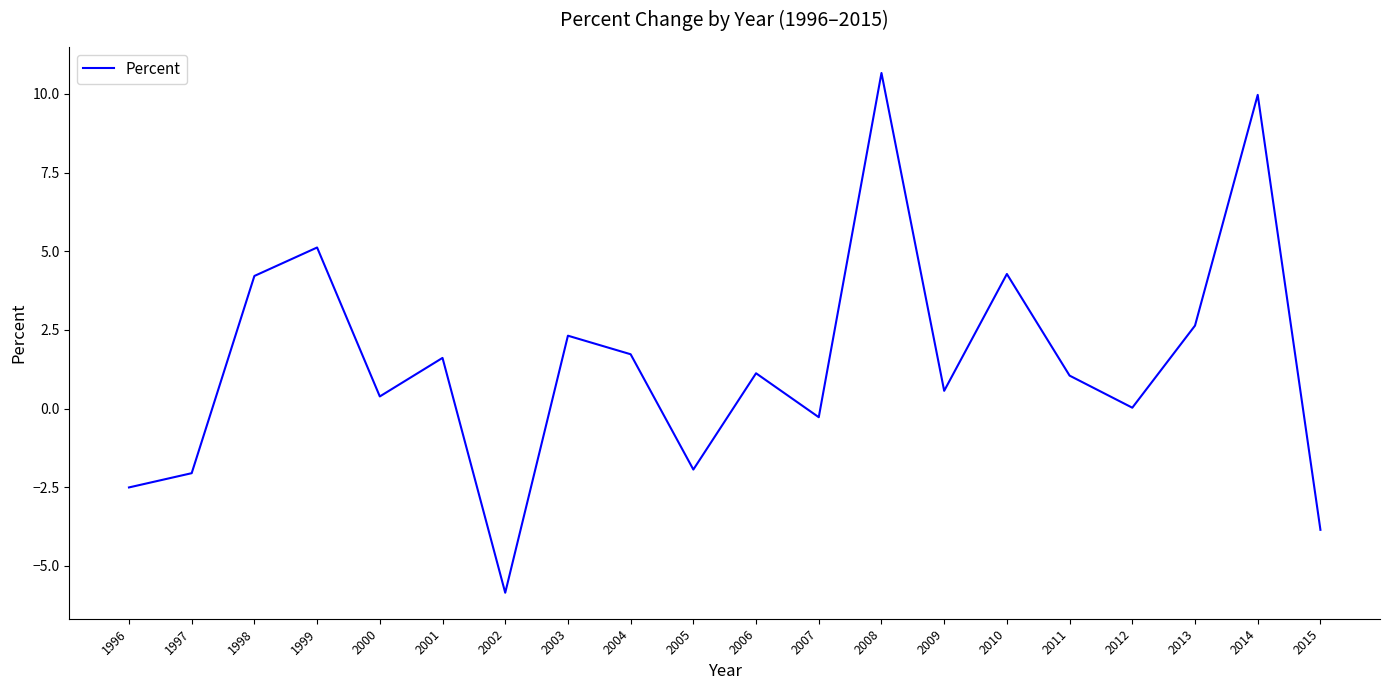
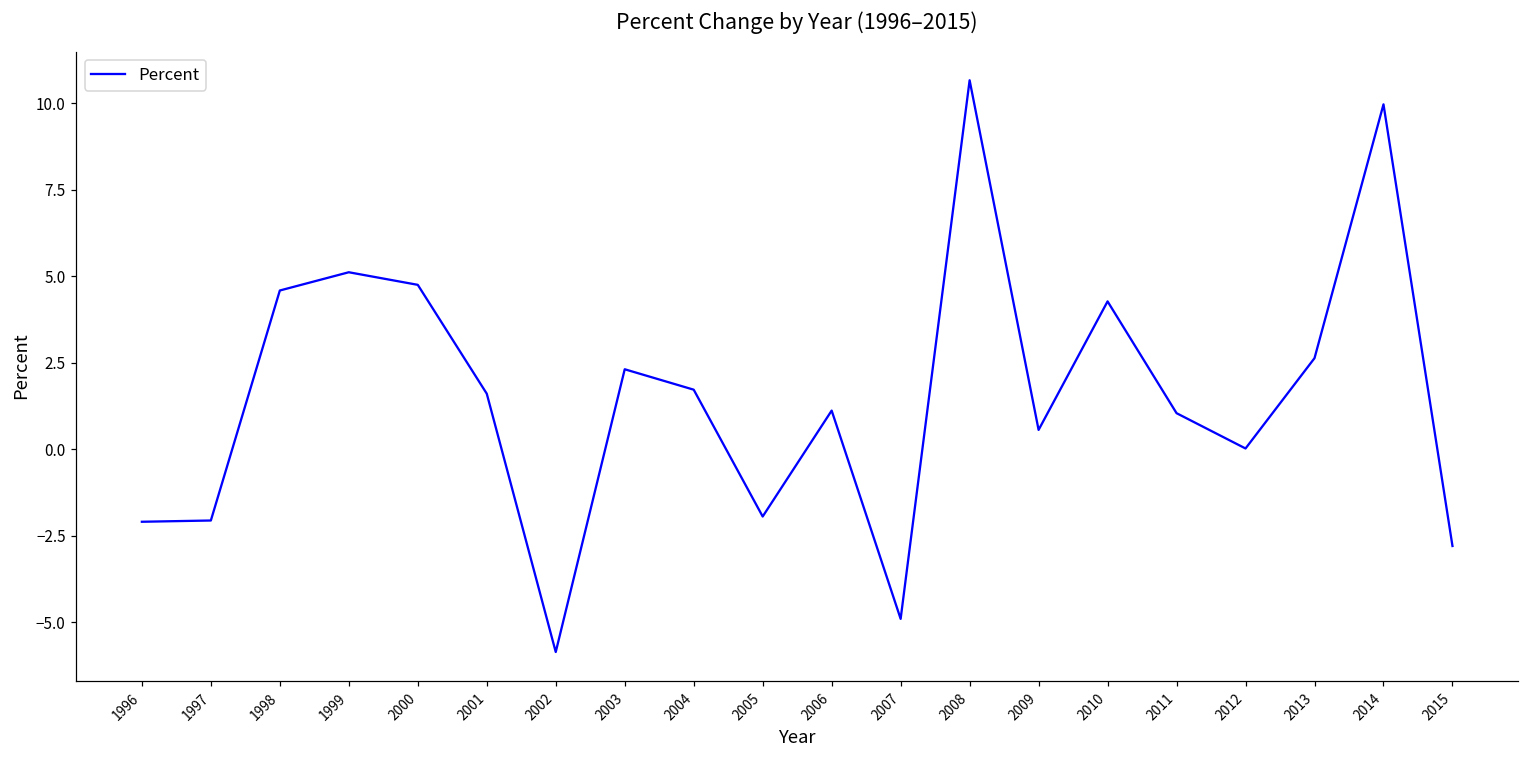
1996: -2.5 -> -2.1
1998: 4.2 -> 4.6
2000: 0.4 -> 4.8
2007: -0.3 -> -4.9
2015: -3.9 -> -2.8
